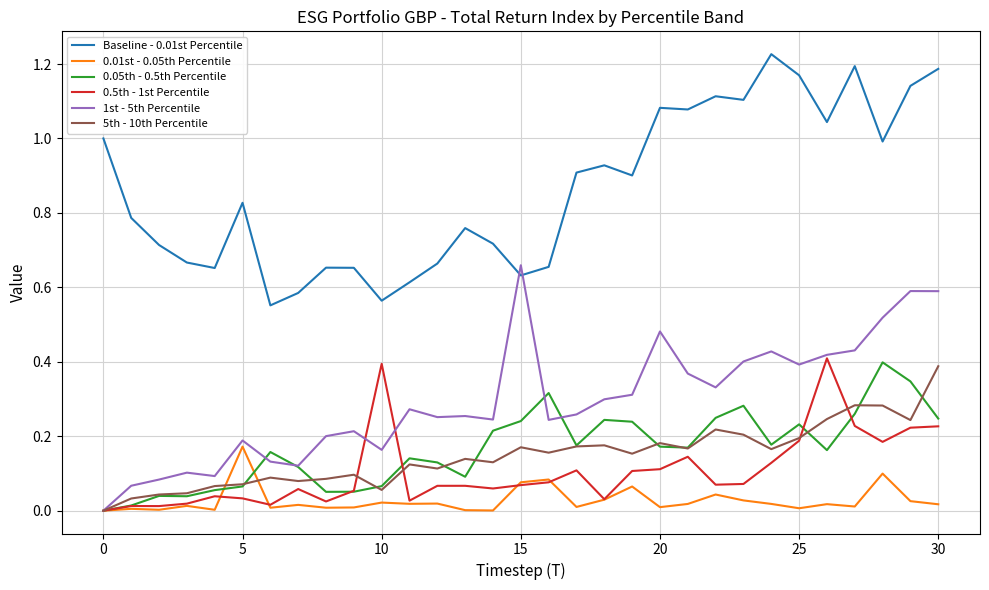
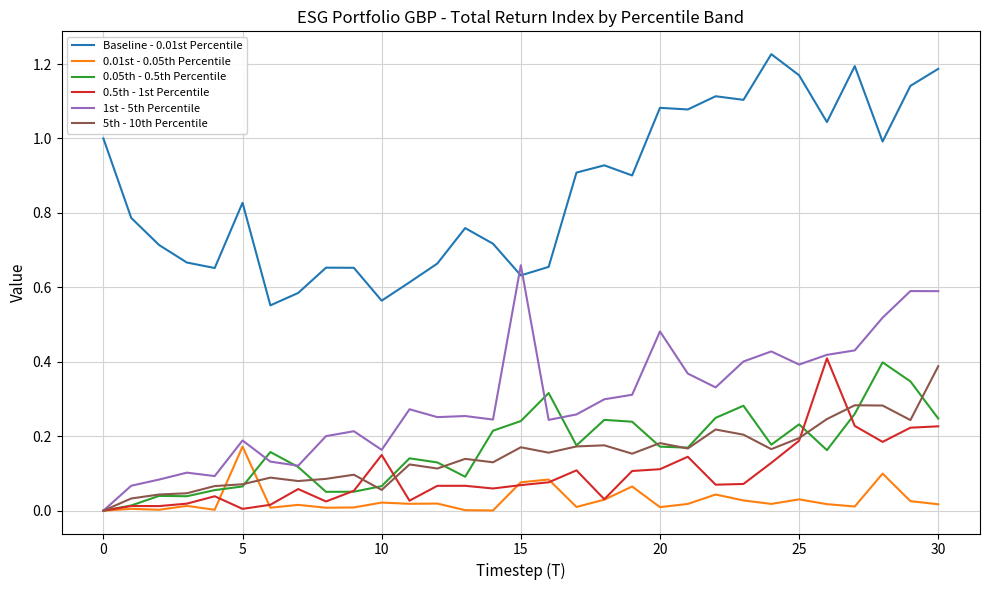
0.5th - 1st Percentile, 5: 0.03 -> 0.00
0.5th - 1st Percentile, 10: 0.39 -> 0.15
0.01st - 0.05th Percentile, 25: 0.01 -> 0.03
